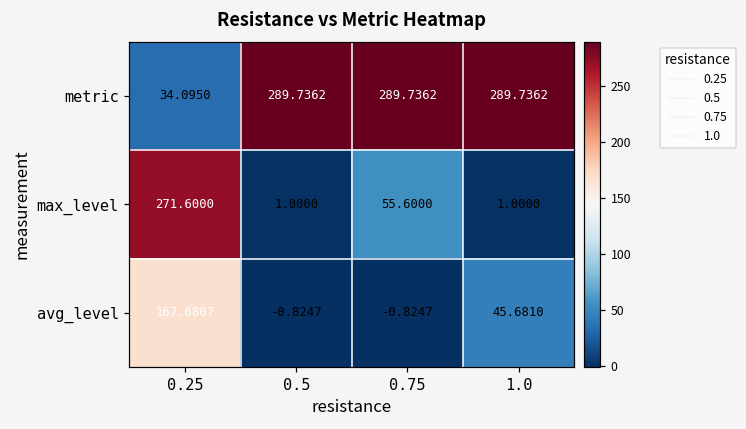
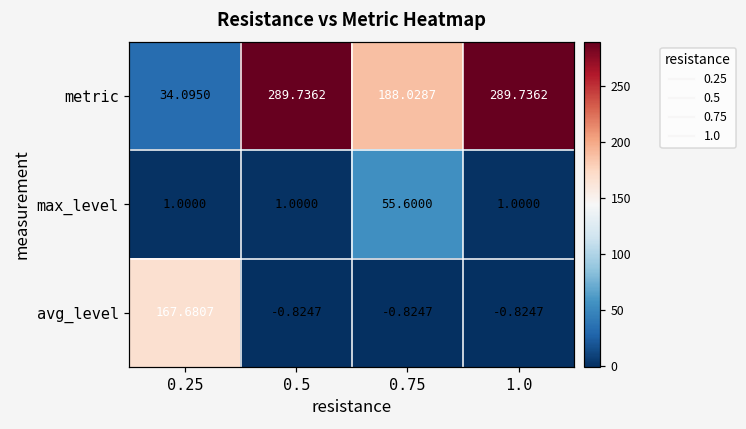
metric, 0.75: 289.7362 -> 188.0287
max_level, 0.25: 271.6000 -> 1.0000
avg_level, 1.0: 45.6810 -> -0.8247
